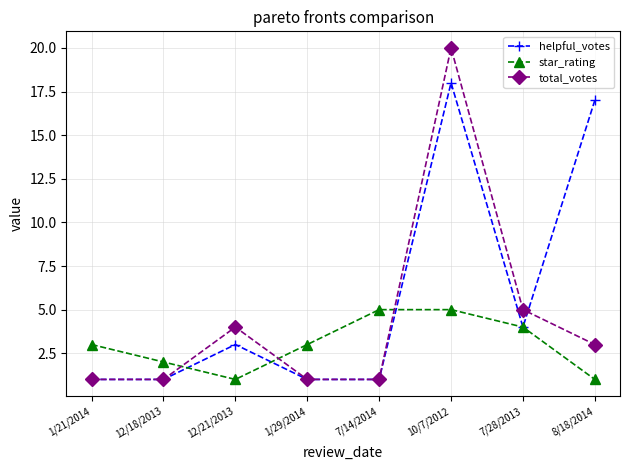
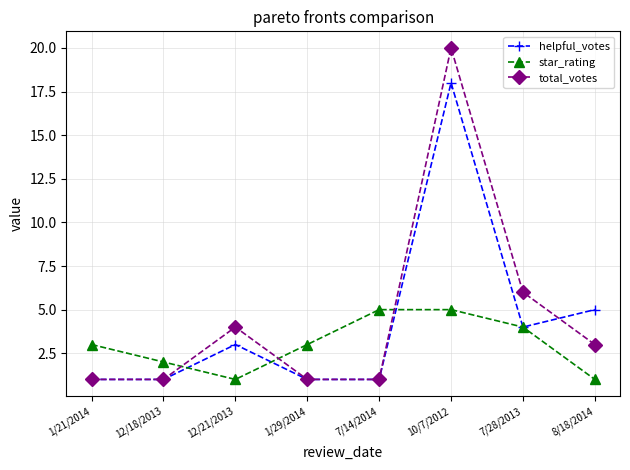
total_votes, 7/28/2013: 5 -> 6
helpful_votes, 8/18/2014: 17 -> 5
